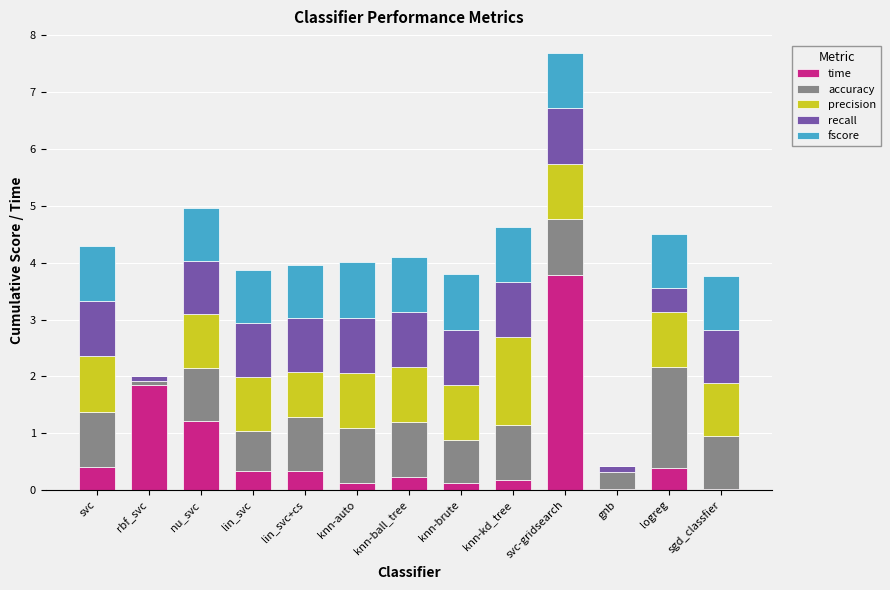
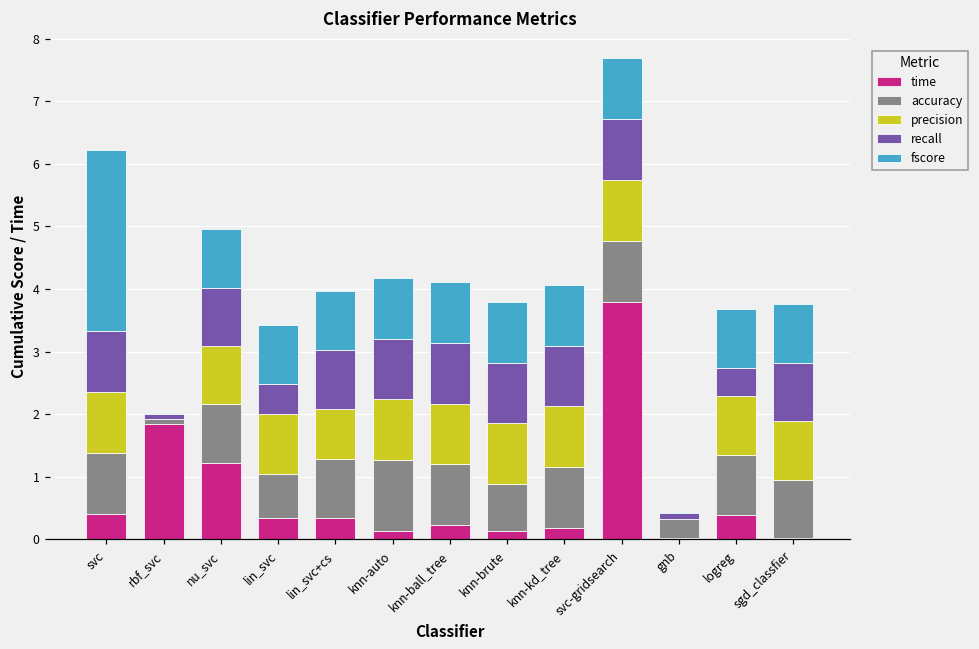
fscore, svc: 1.0 -> 2.9
recall, lin_svc: 0.9 -> 0.5
accuracy, knn-auto: 1.0 -> 1.1
precision, knn-kd_tree: 1.5 -> 1.0
accuracy, logreg: 1.8 -> 1.0
